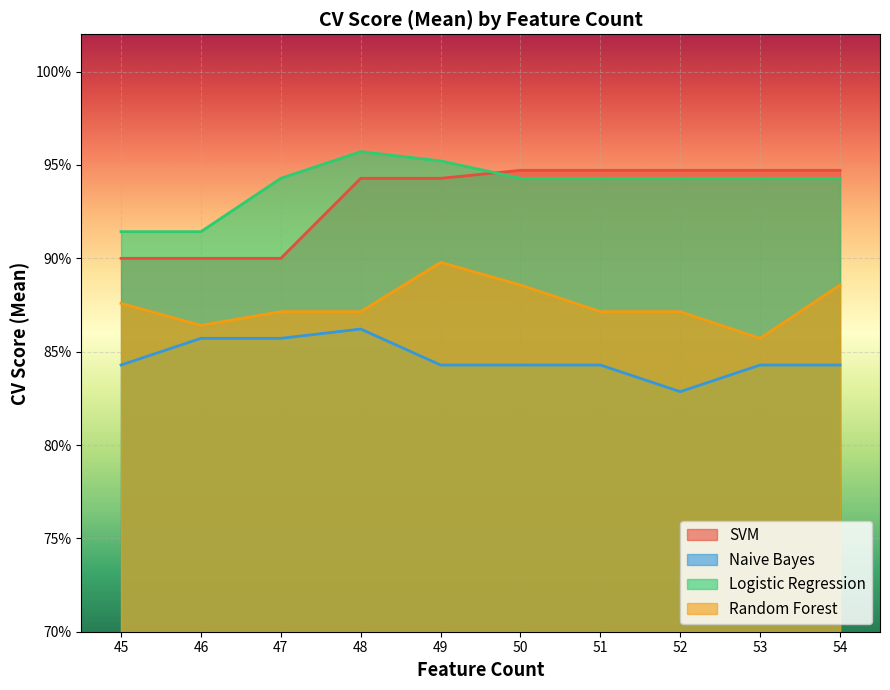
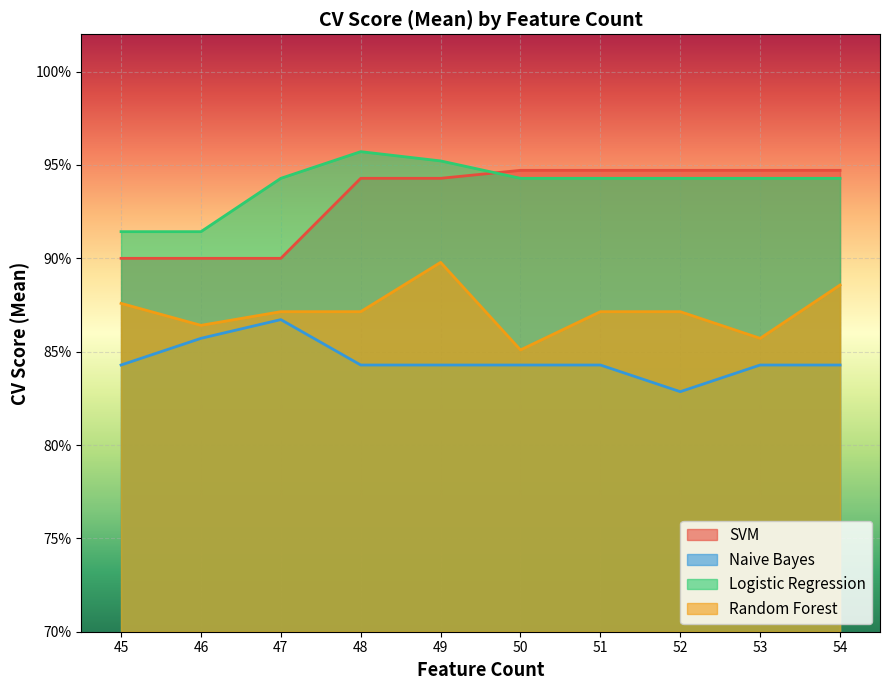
Naive Bayes, 47: 85.7% -> 86.7%
Naive Bayes, 48: 86.2% -> 84.3%
Random Forest, 50: 88.6% -> 85.1%
